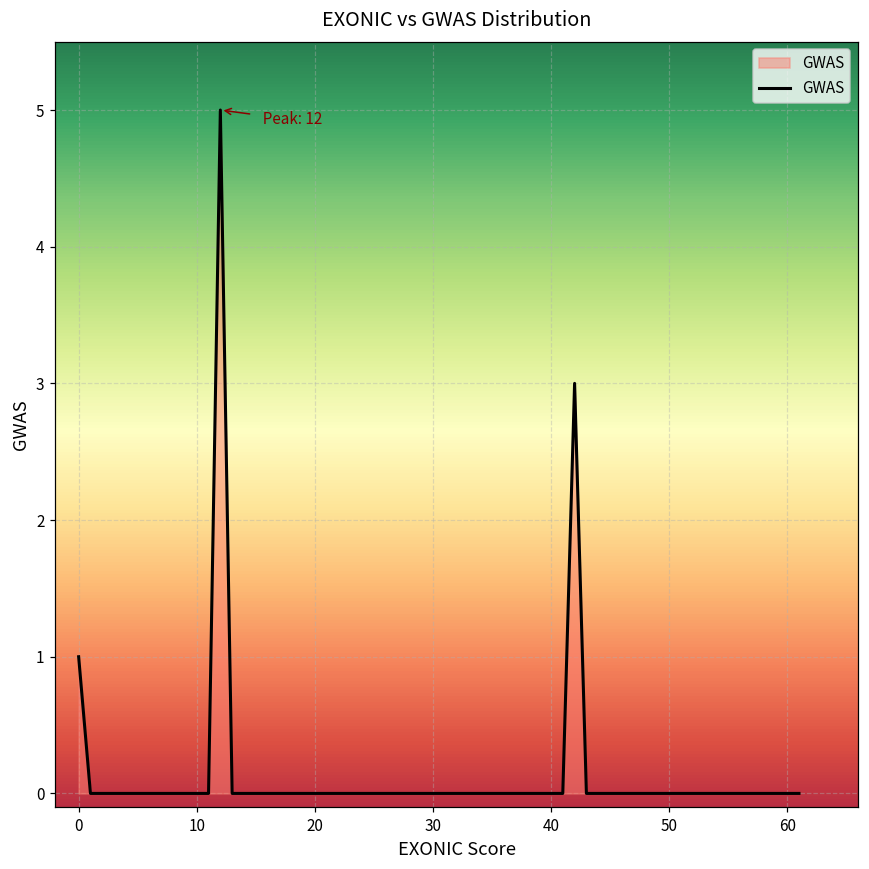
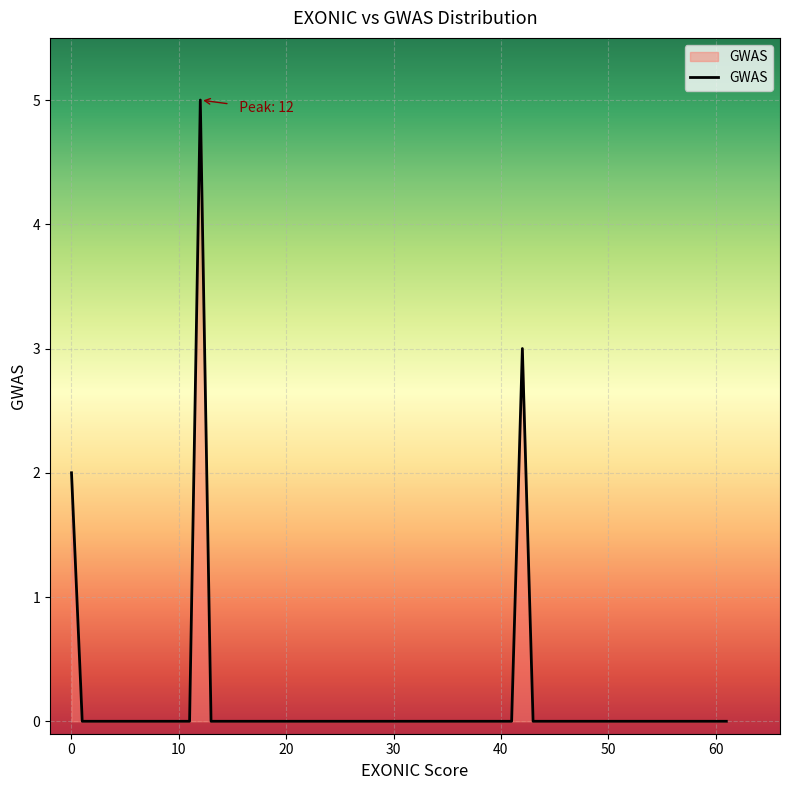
0: 1 -> 2
